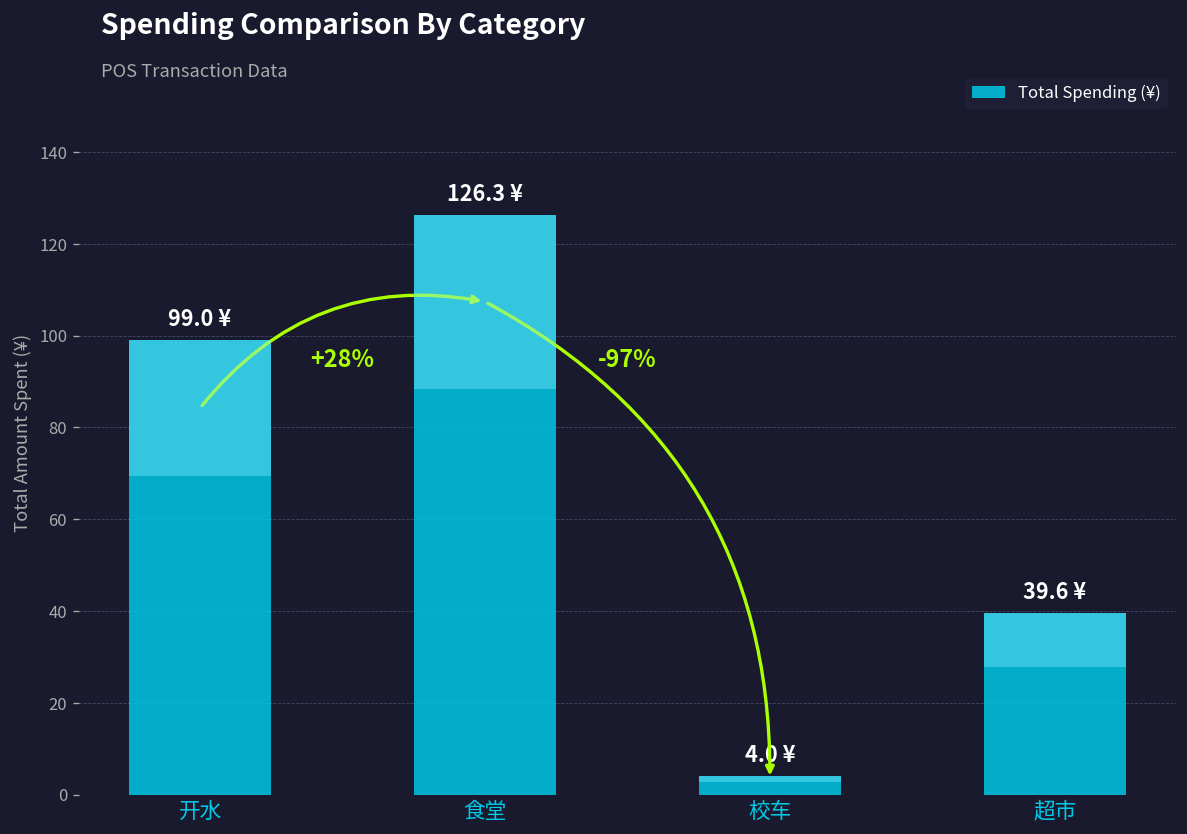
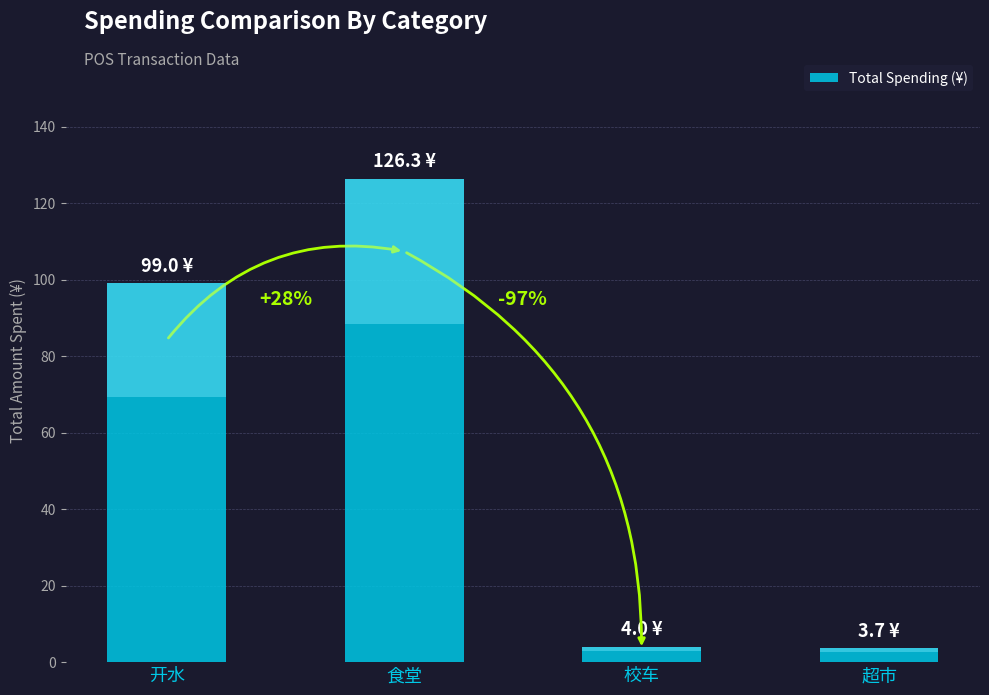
超市: 39.6 -> 3.7
